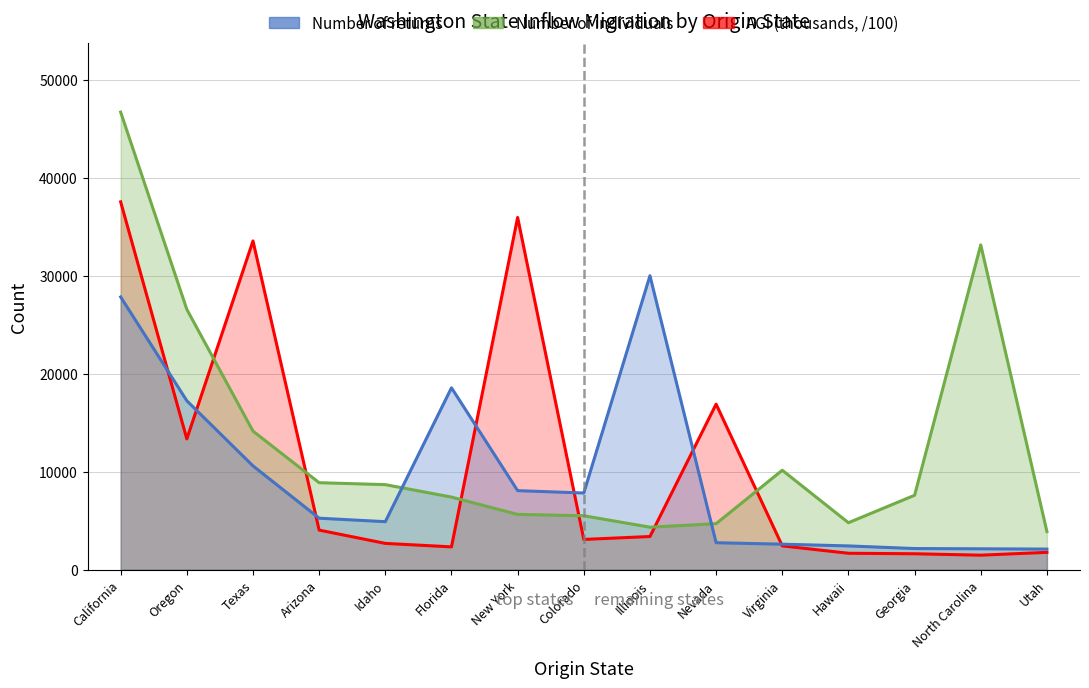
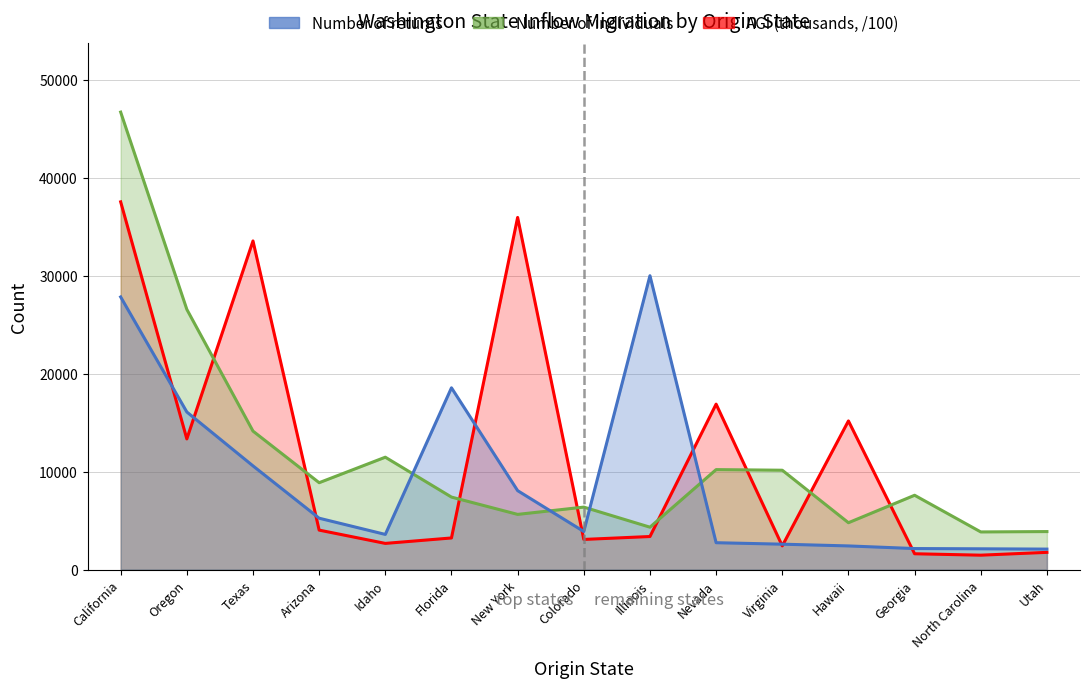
Number of returns, Oregon: 17000 -> 16000
Number of individuals, Idaho: 9000 -> 11000
Number of returns, Idaho: 5000 -> 4000
AGI (thousands, /100), Florida: 2000 -> 3000
Number of individuals, Colorado: 5000 -> 6000
Number of returns, Colorado: 8000 -> 4000
Number of individuals, Nevada: 5000 -> 10000
AGI (thousands, /100), Hawaii: 2000 -> 15000
Number of individuals, North Carolina: 33000 -> 4000
